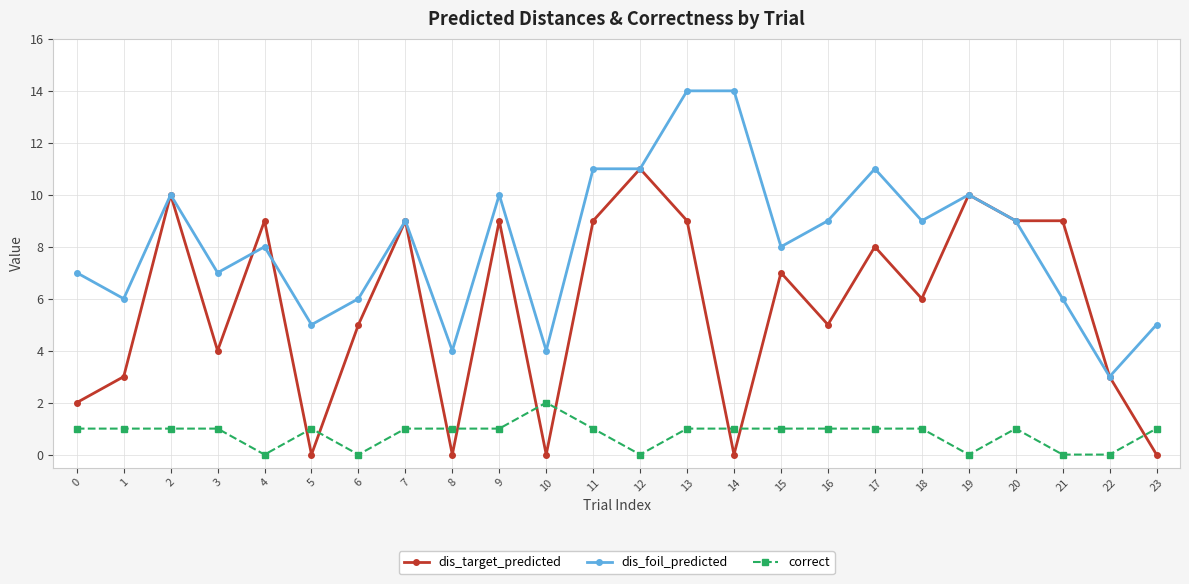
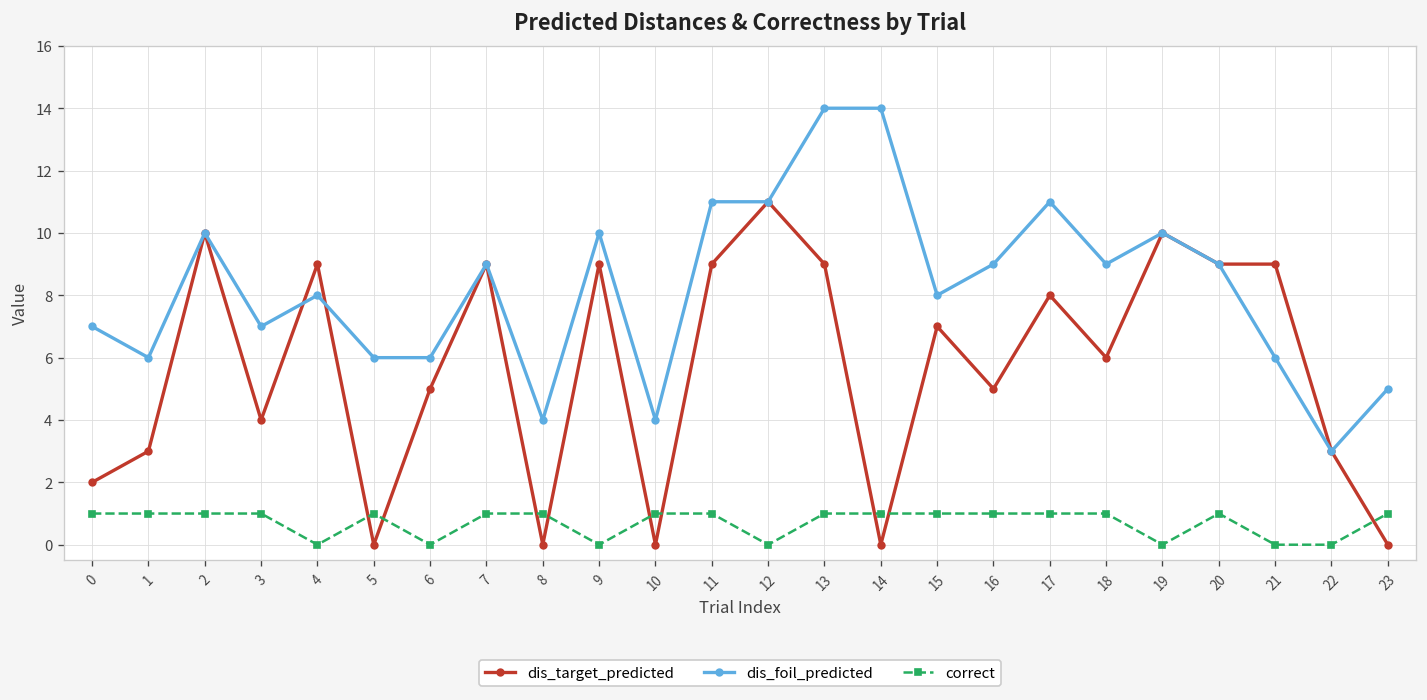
dis_foil_predicted, 5: 5 -> 6
correct, 9: 1 -> 0
correct, 10: 2 -> 1
